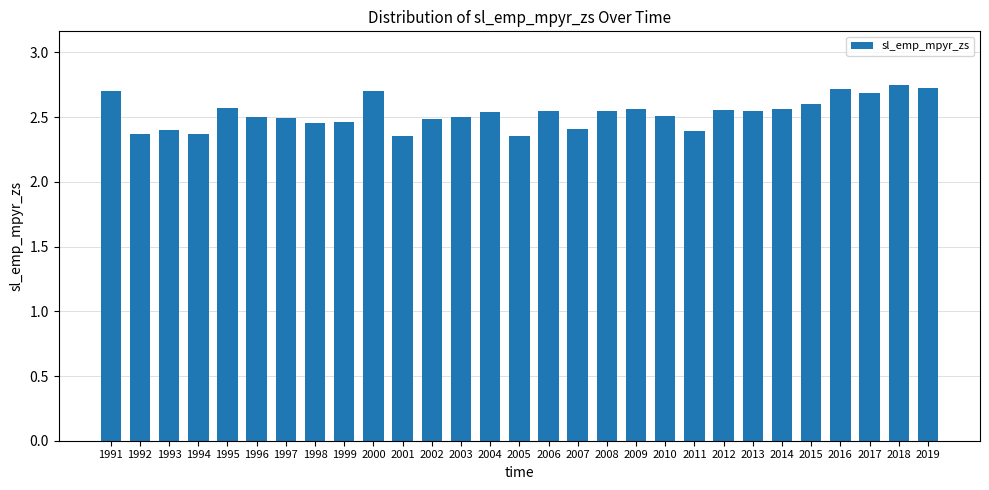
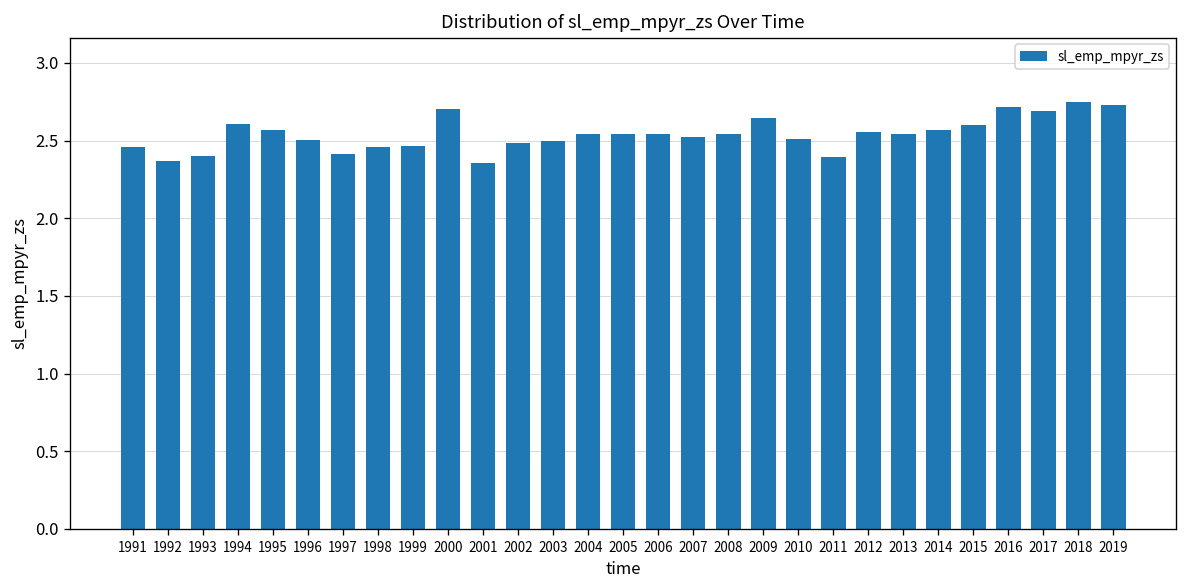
1991: 2.70 -> 2.46
1994: 2.37 -> 2.61
1997: 2.49 -> 2.41
2005: 2.36 -> 2.54
2007: 2.41 -> 2.52
2009: 2.56 -> 2.65
